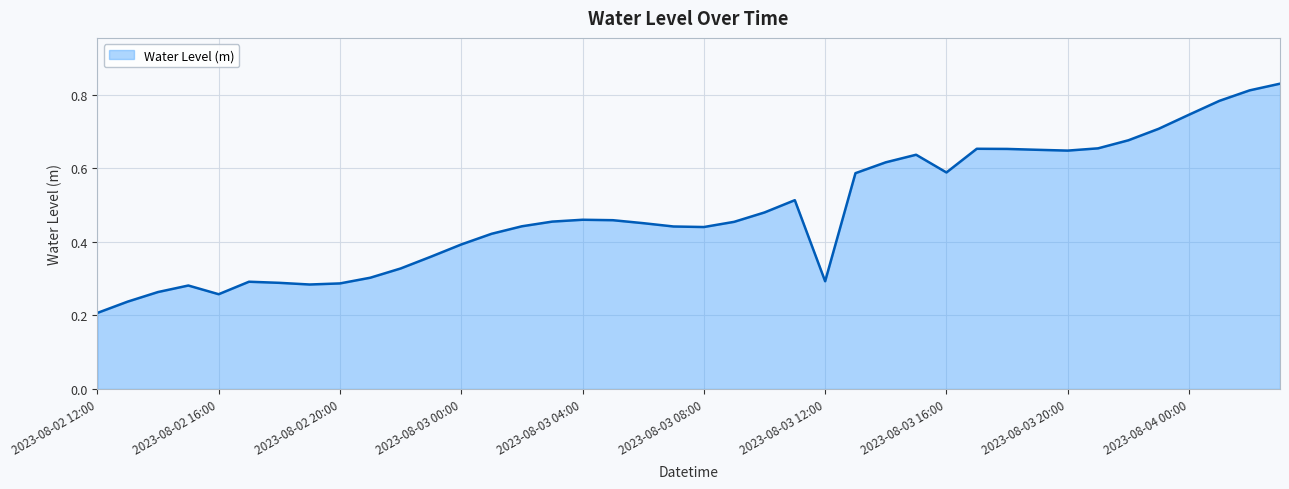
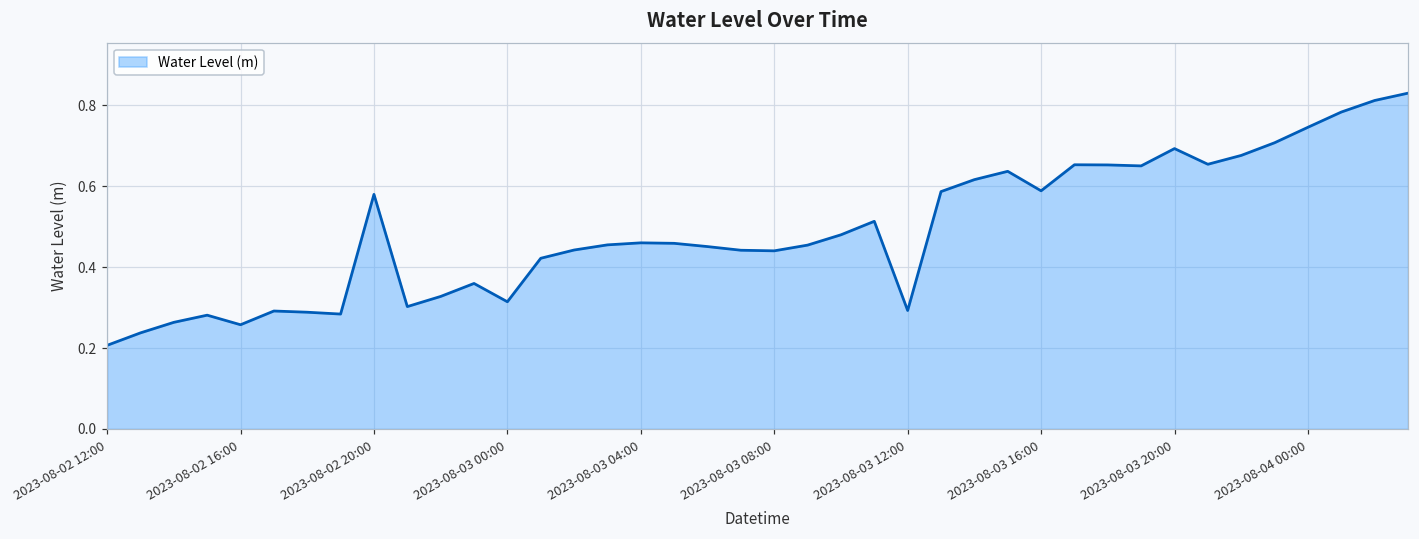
2023-08-02 20:00: 0.29 -> 0.58
2023-08-03 00:00: 0.39 -> 0.31
2023-08-03 20:00: 0.65 -> 0.69
